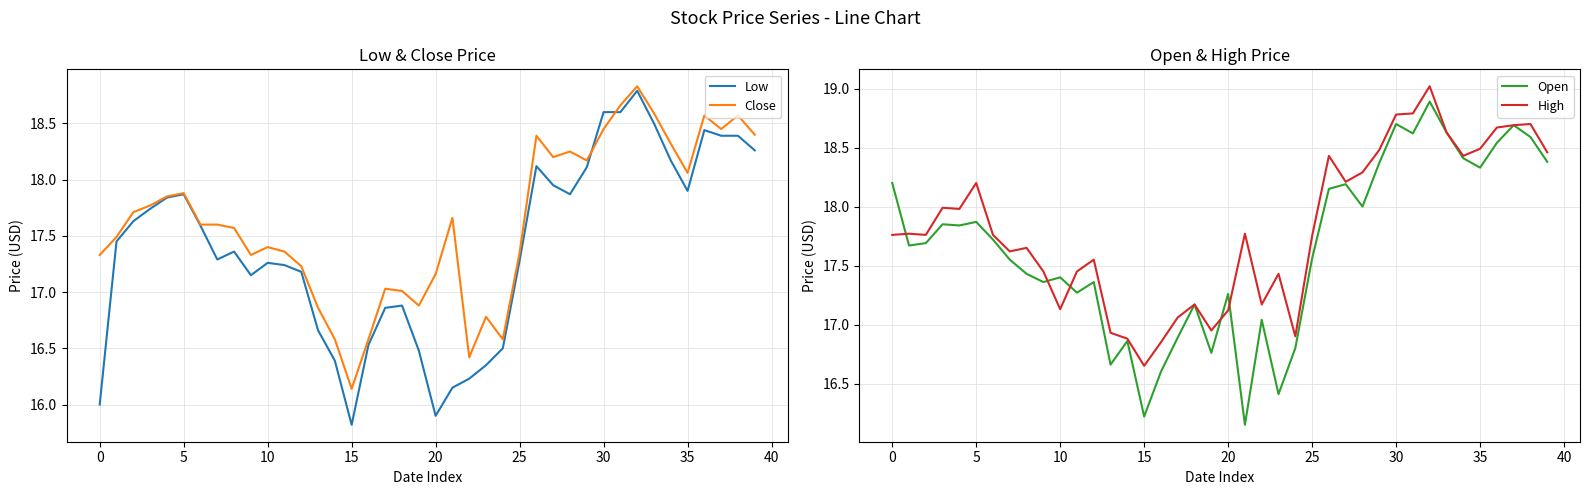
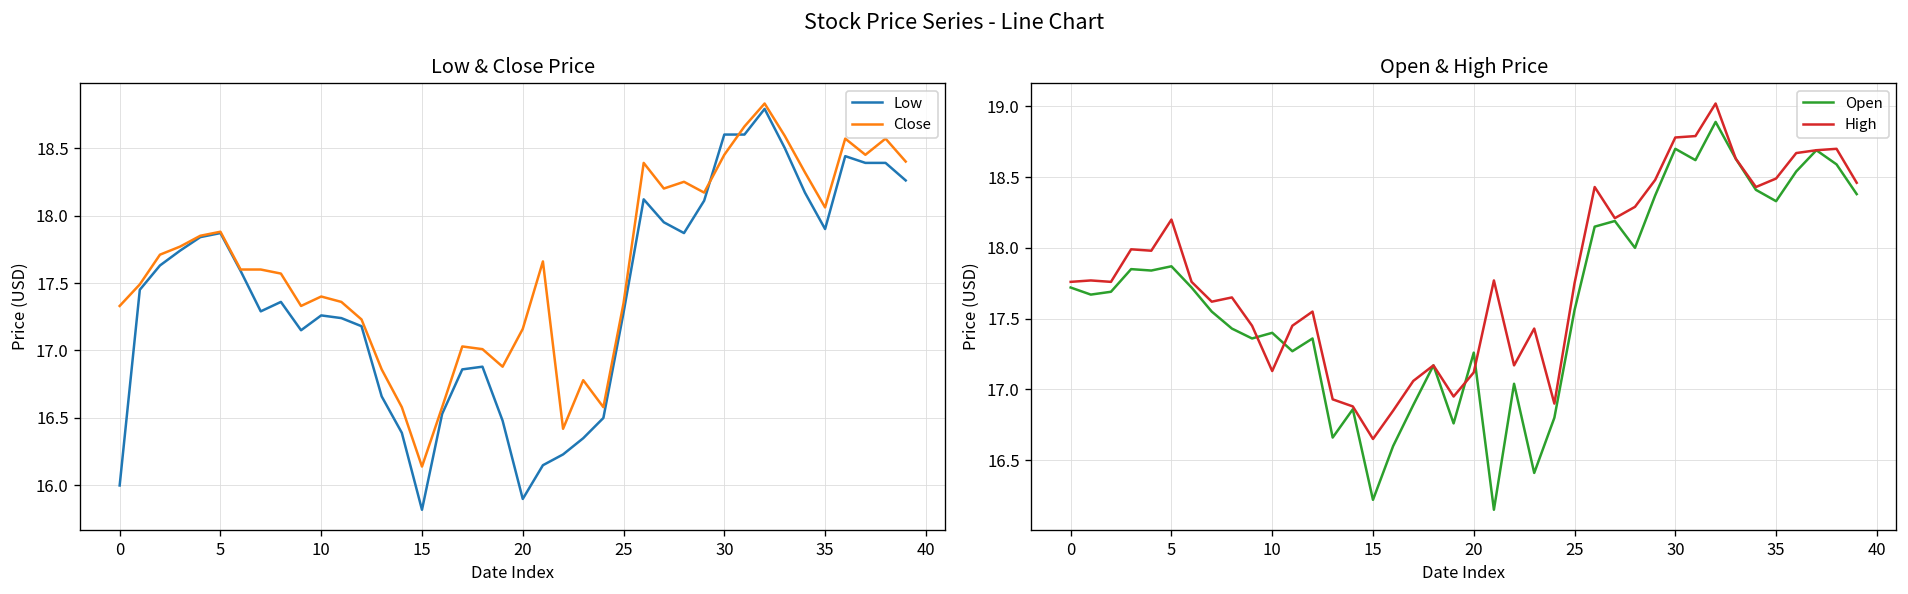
Open & High Price, Open, 0: 18.20 -> 17.72
